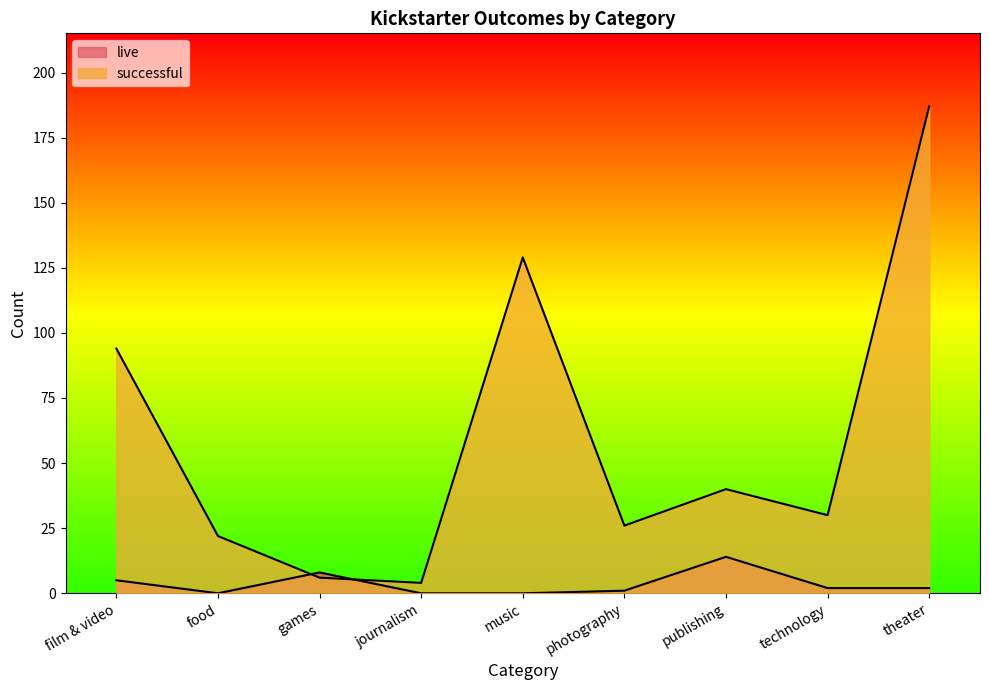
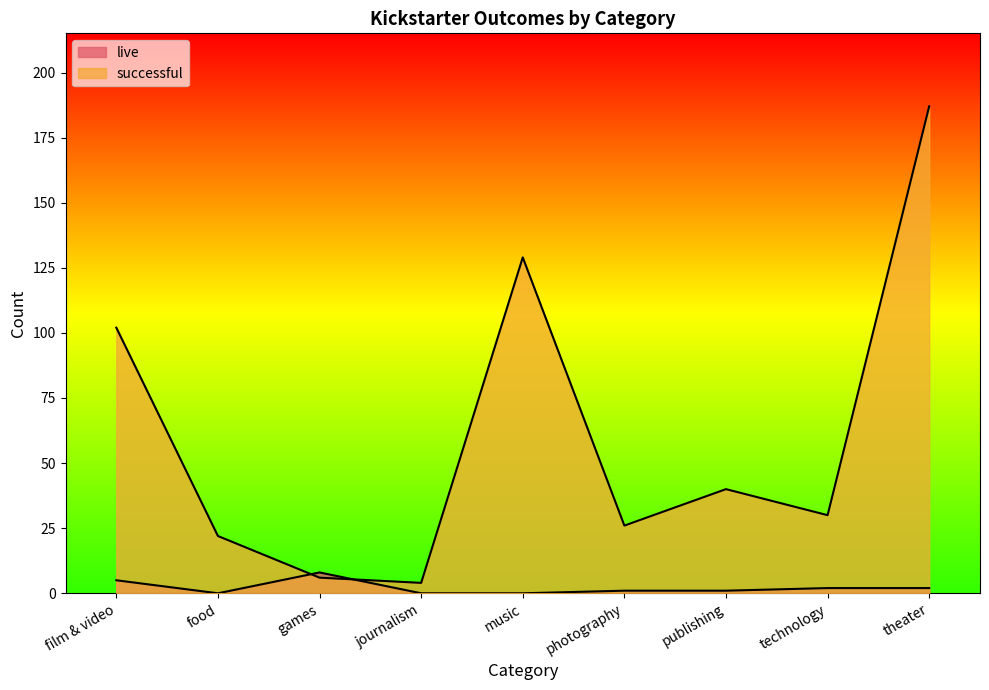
successful, film & video: 94 -> 102
live, publishing: 14 -> 1
